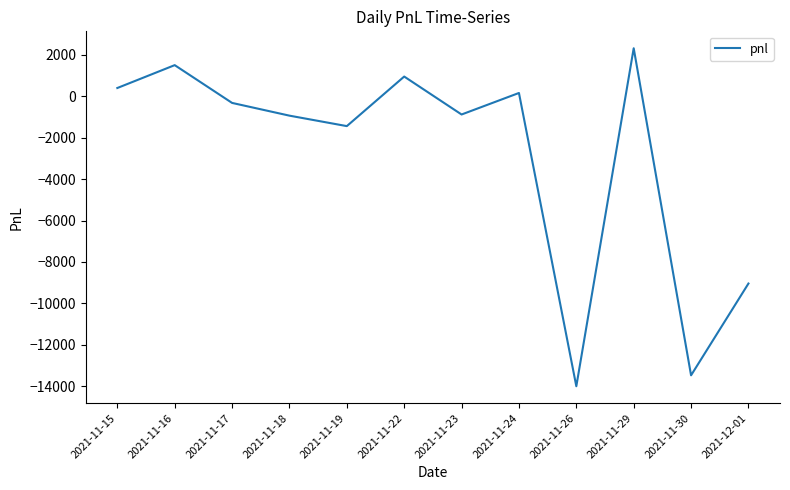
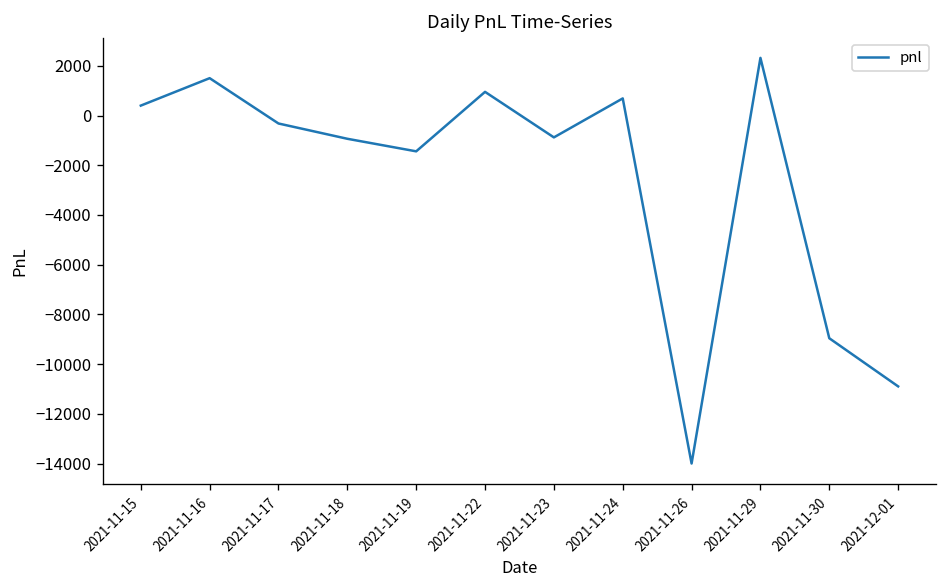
2021-11-24: 200 -> 700
2021-11-30: -13500 -> -9000
2021-12-01: -9000 -> -10900
